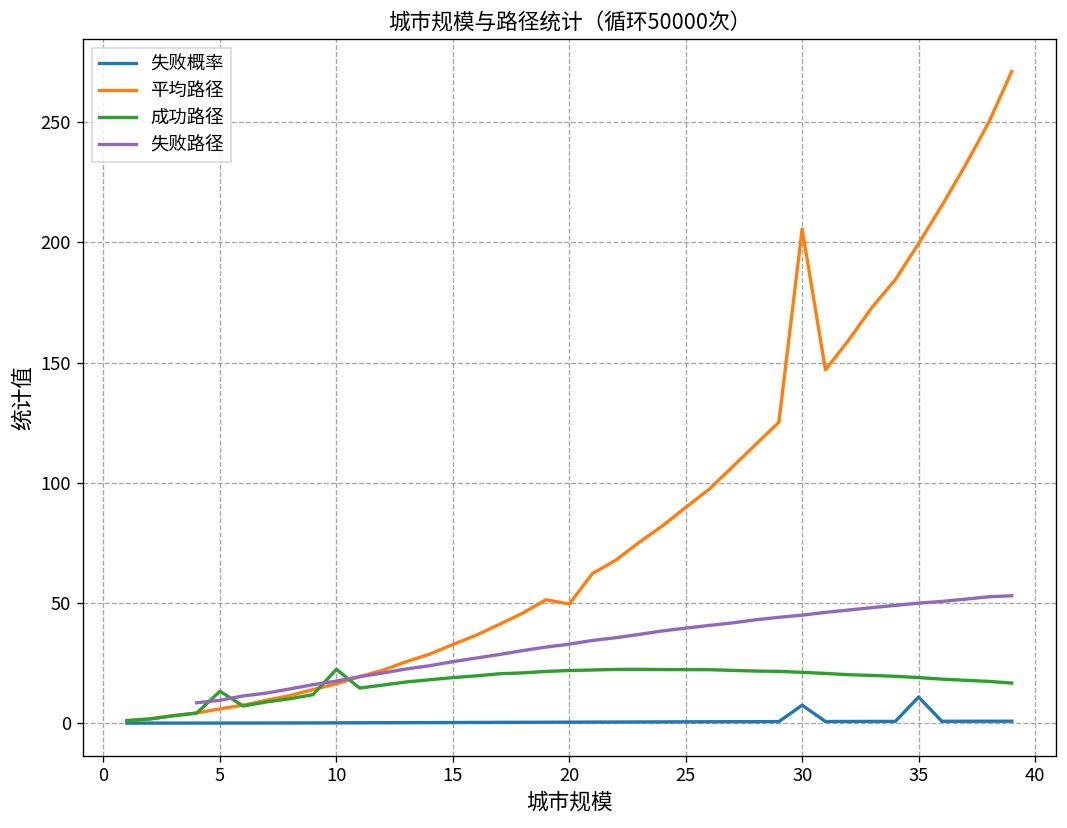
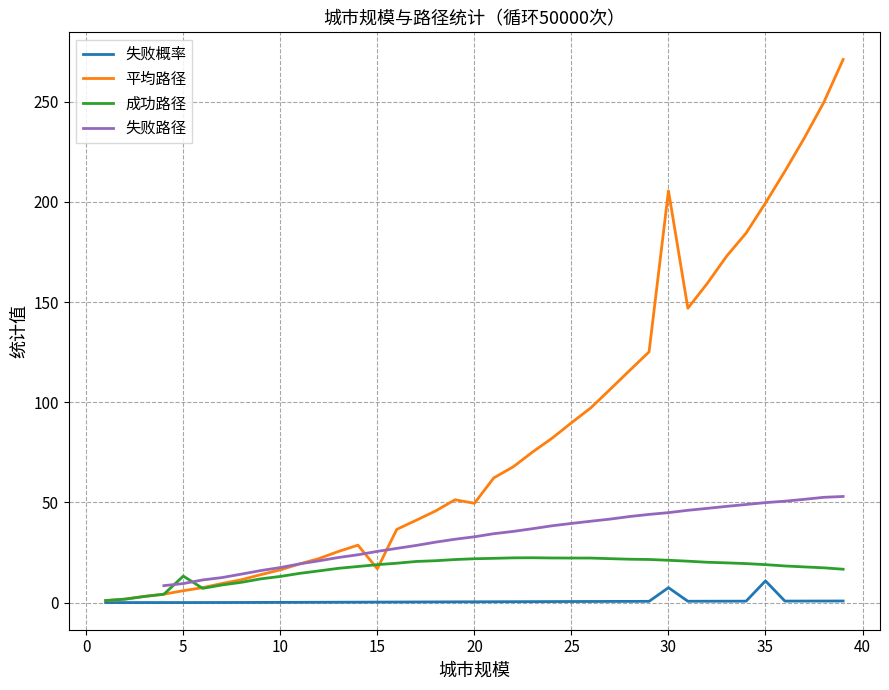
成功路径, 10: 22 -> 13
平均路径, 15: 33 -> 17
